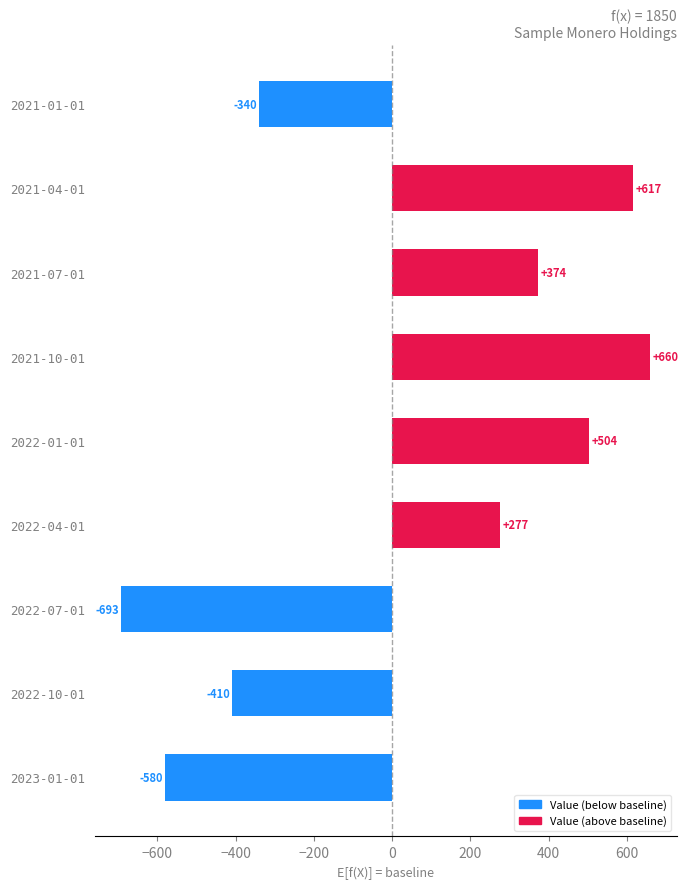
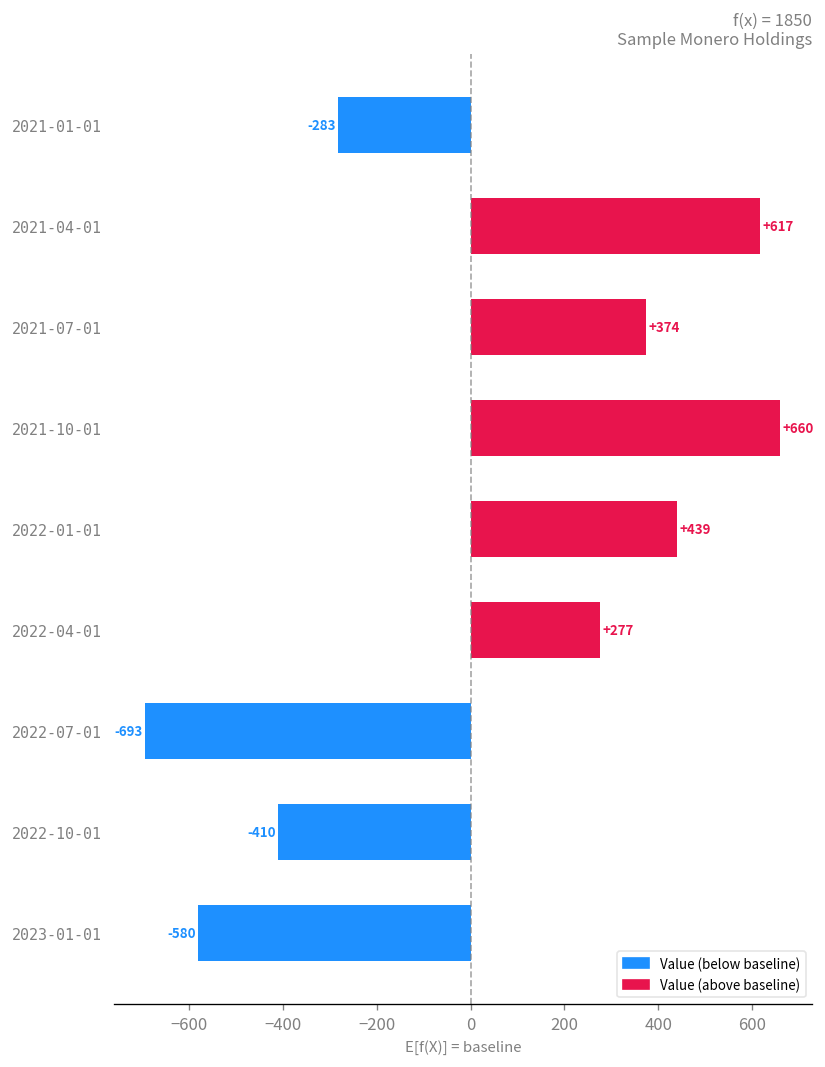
2021-01-01: -340 -> -283
2022-01-01: +504 -> +439
